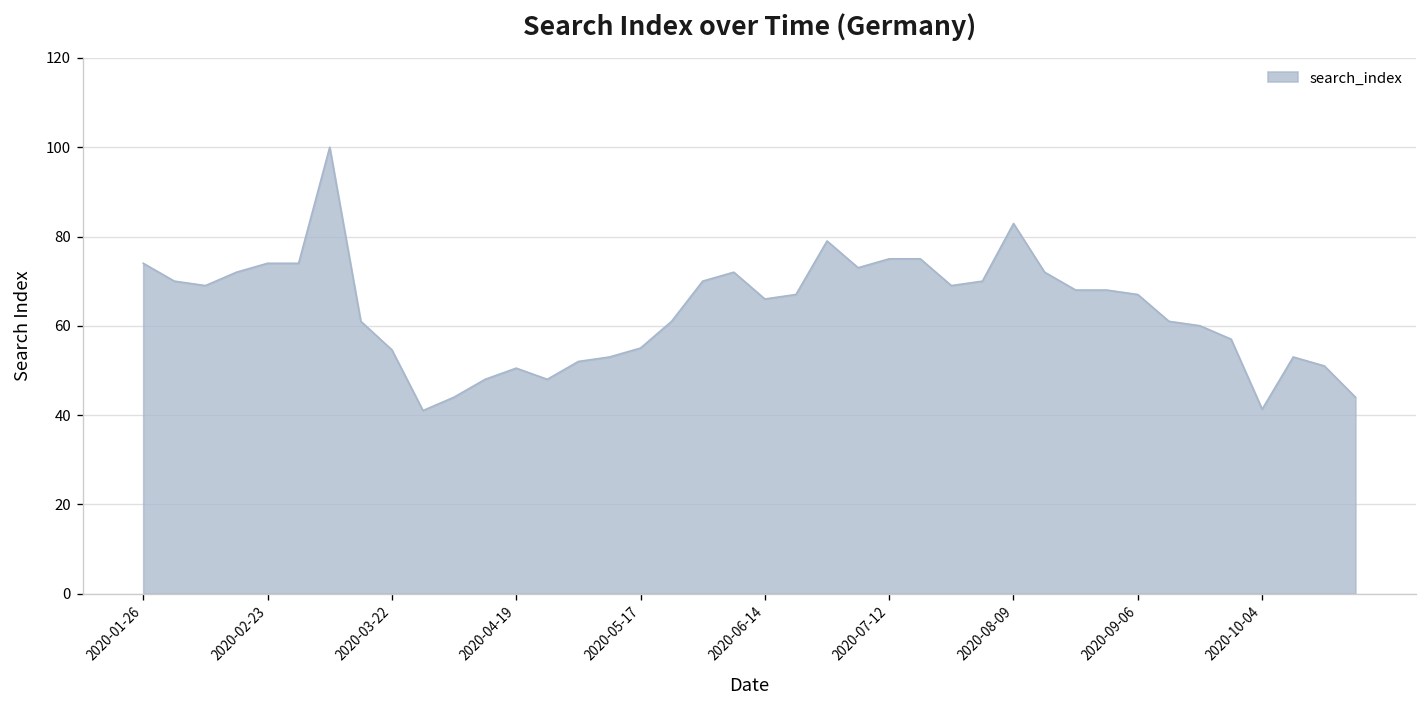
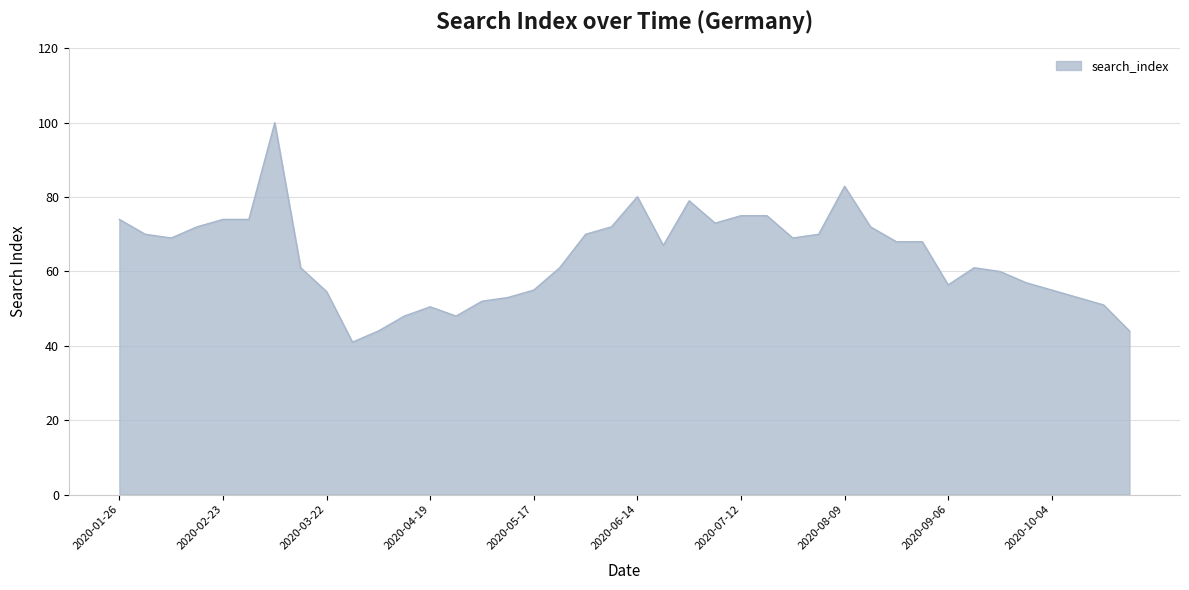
2020-06-14: 66 -> 80
2020-09-06: 67 -> 56
2020-10-04: 41 -> 55
